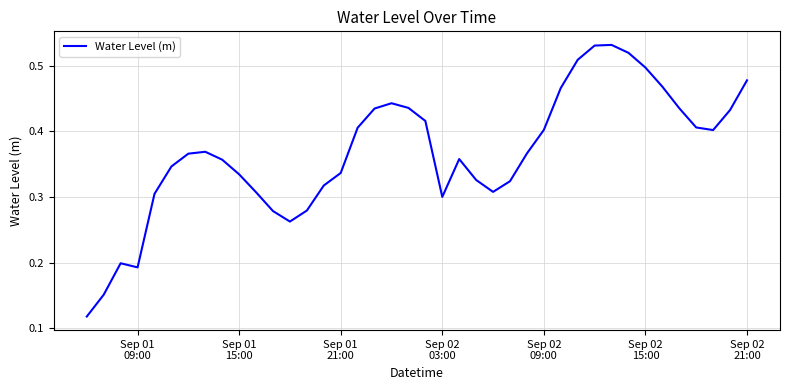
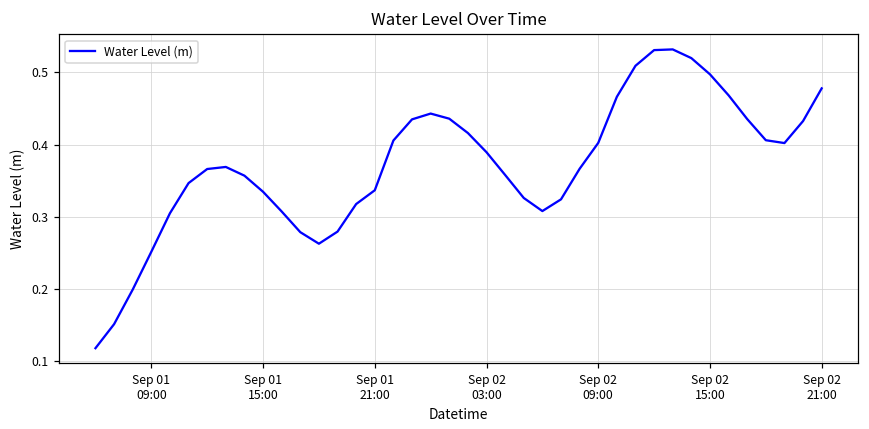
Sep 01 09:00: 0.19 -> 0.25
Sep 02 03:00: 0.30 -> 0.39
